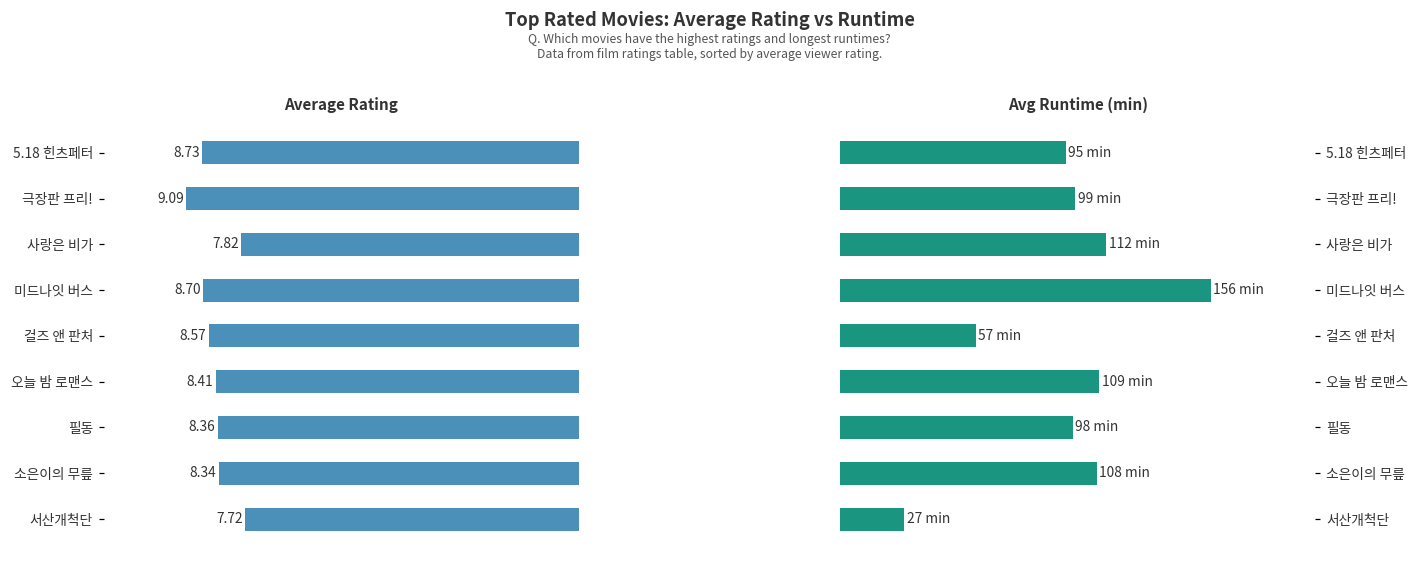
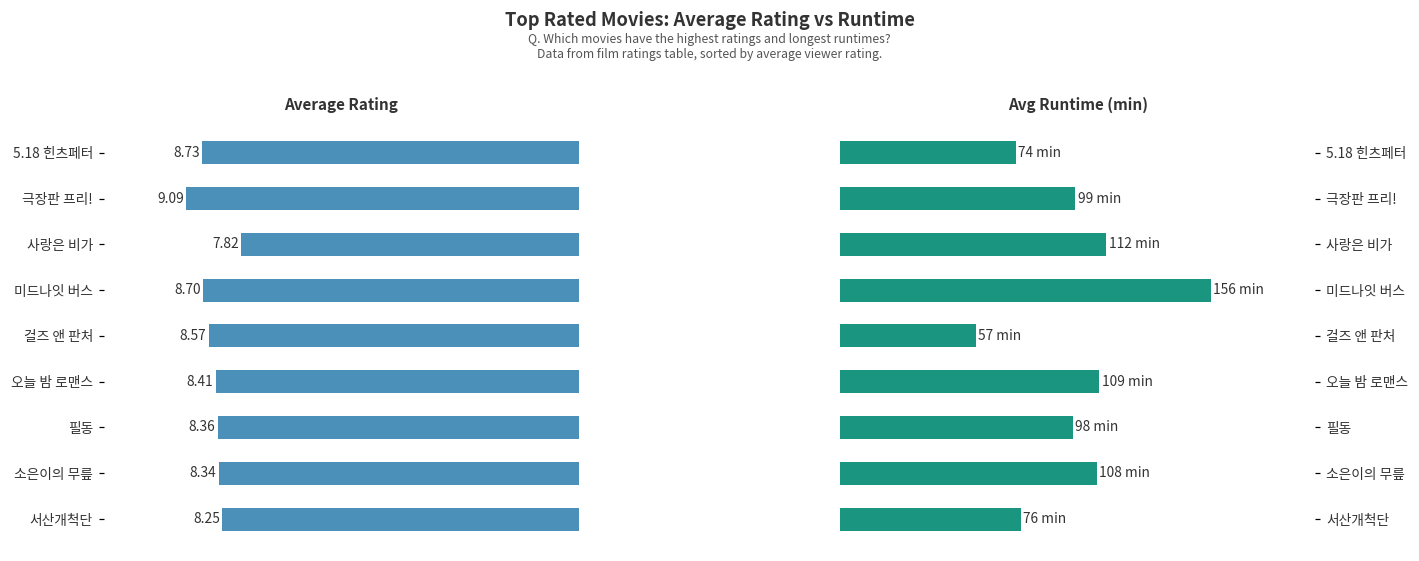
Average Rating, 서산개척단: 7.72 -> 8.25
Avg Runtime (min), 5.18 힌츠페터: 95 -> 74
Avg Runtime (min), 서산개척단: 27 -> 76
